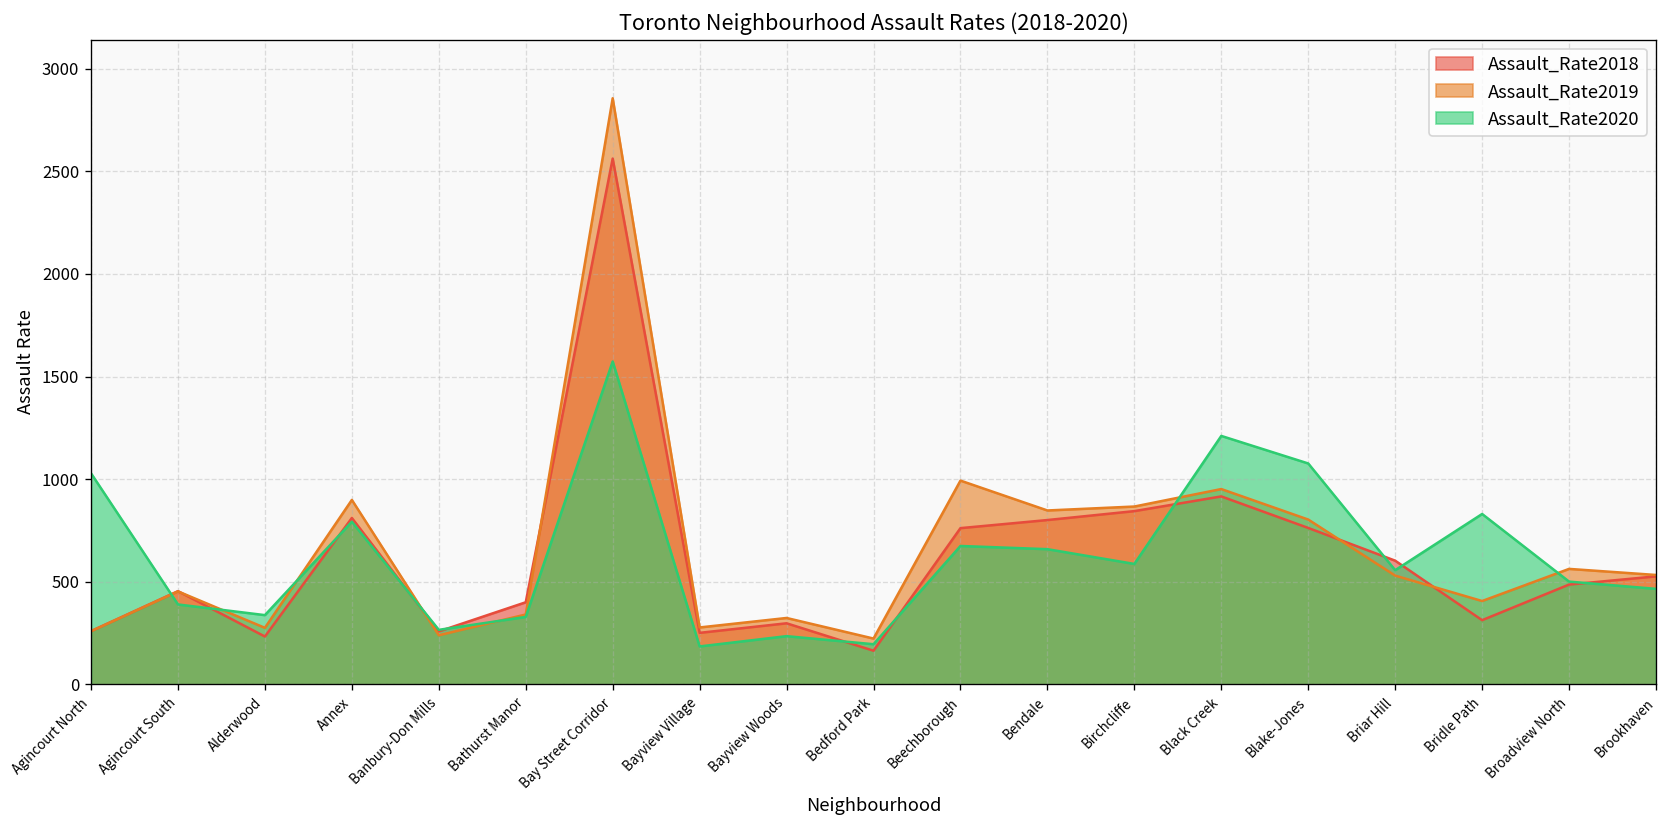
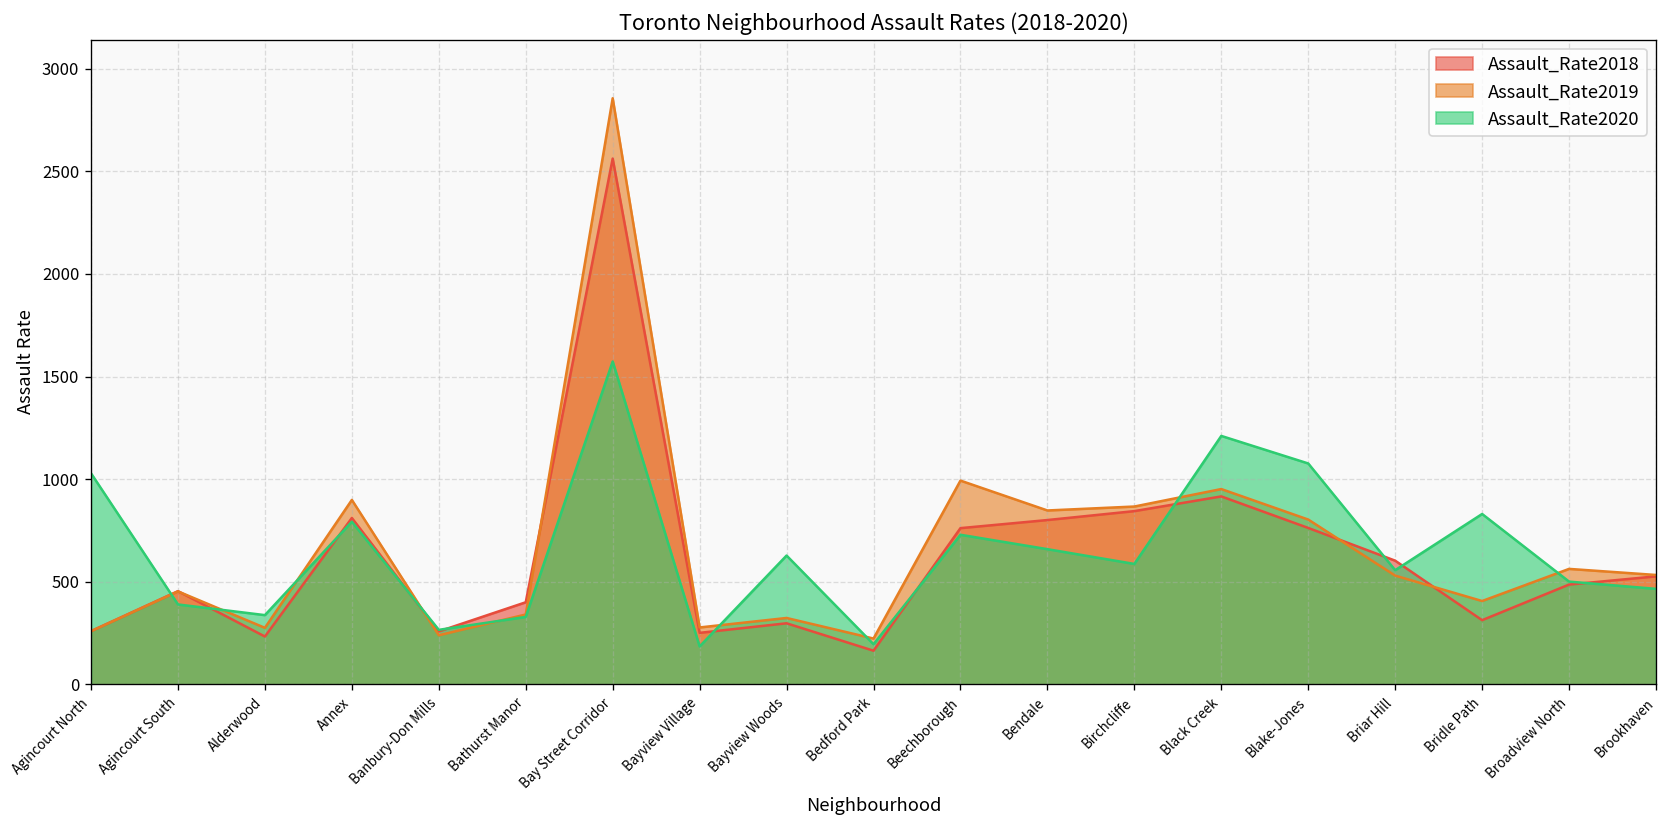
Assault_Rate2020, Bayview Woods: 240 -> 630
Assault_Rate2020, Beechborough: 670 -> 730
